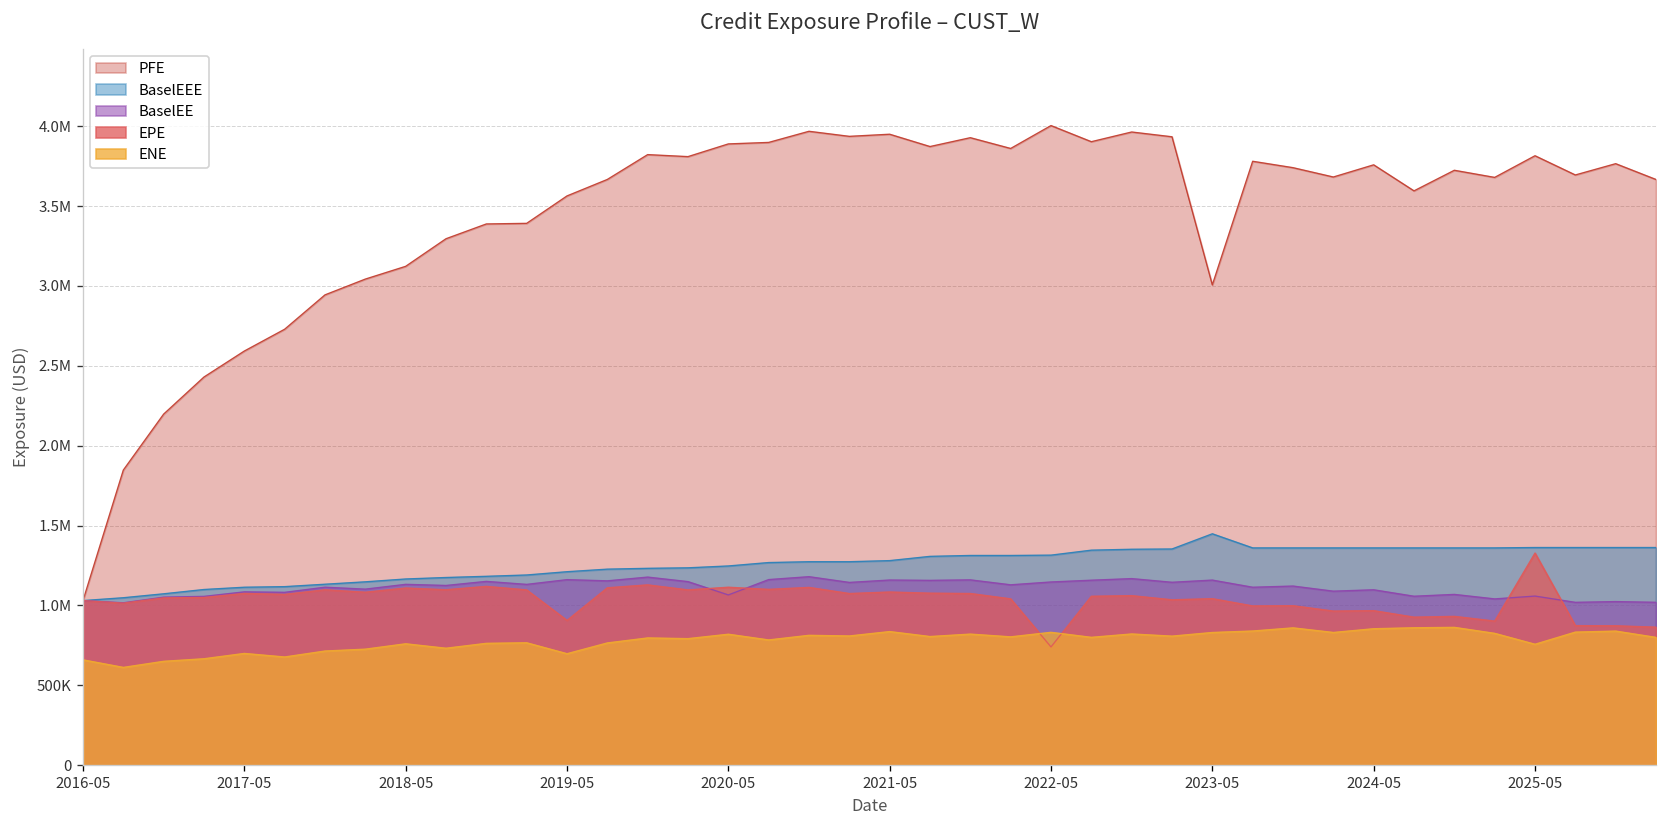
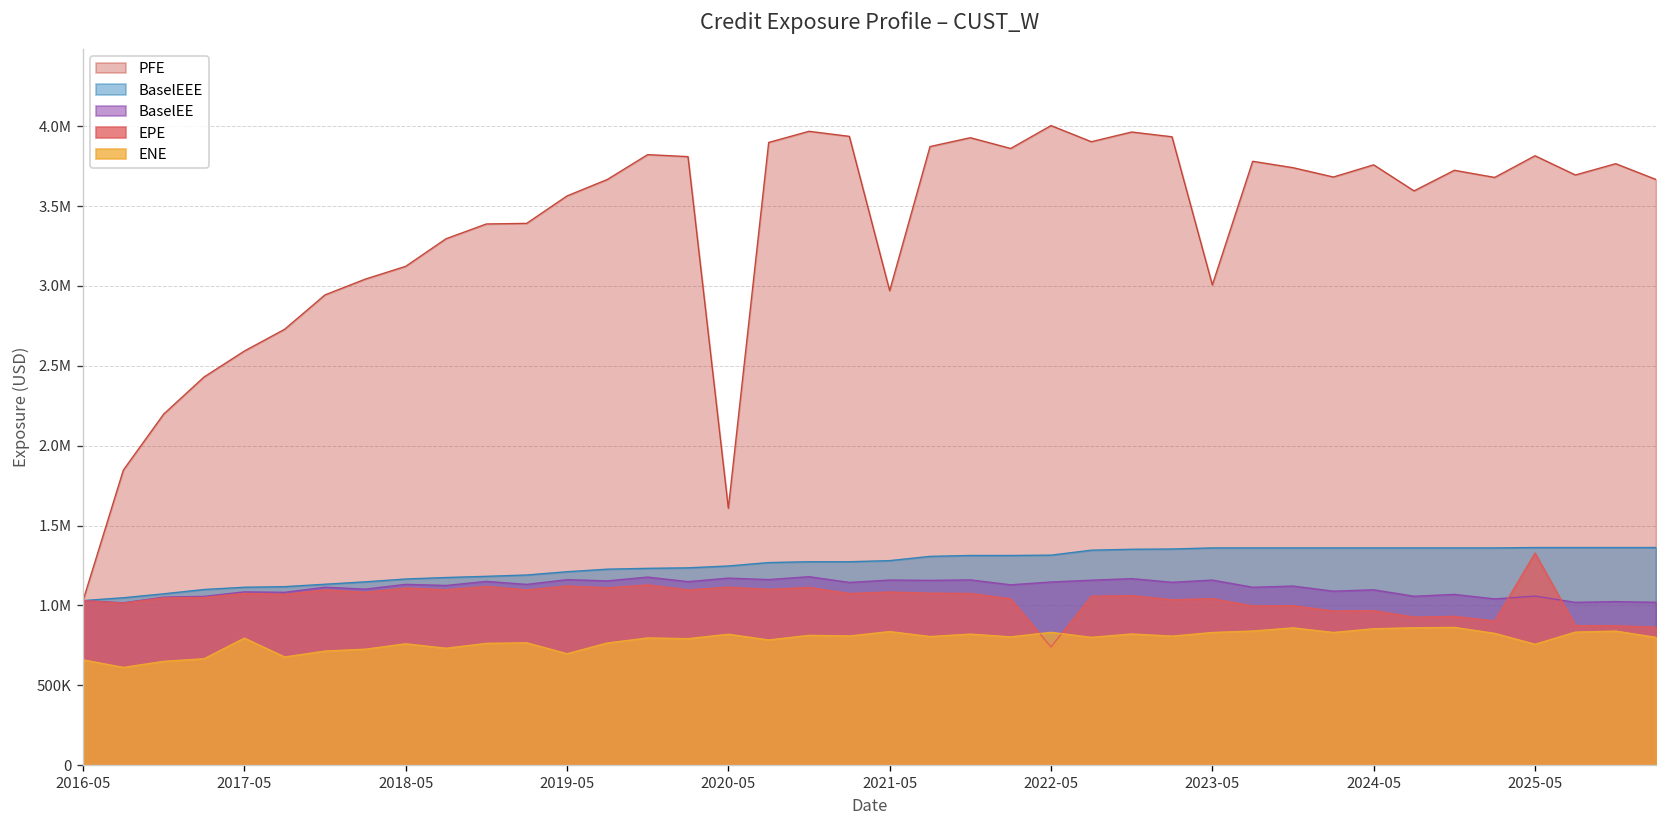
ENE, 2017-05: 700000 -> 800000
EPE, 2019-05: 910000 -> 1120000
PFE, 2020-05: 3890000 -> 1610000
BaselEE, 2020-05: 1070000 -> 1170000
PFE, 2021-05: 3950000 -> 2970000
BaselEEE, 2023-05: 1450000 -> 1360000
